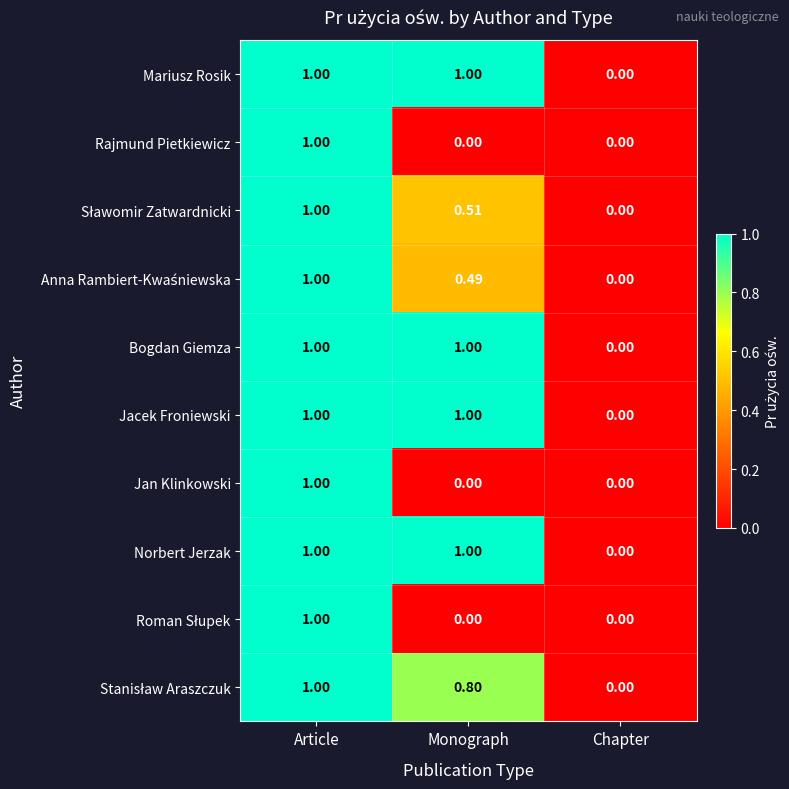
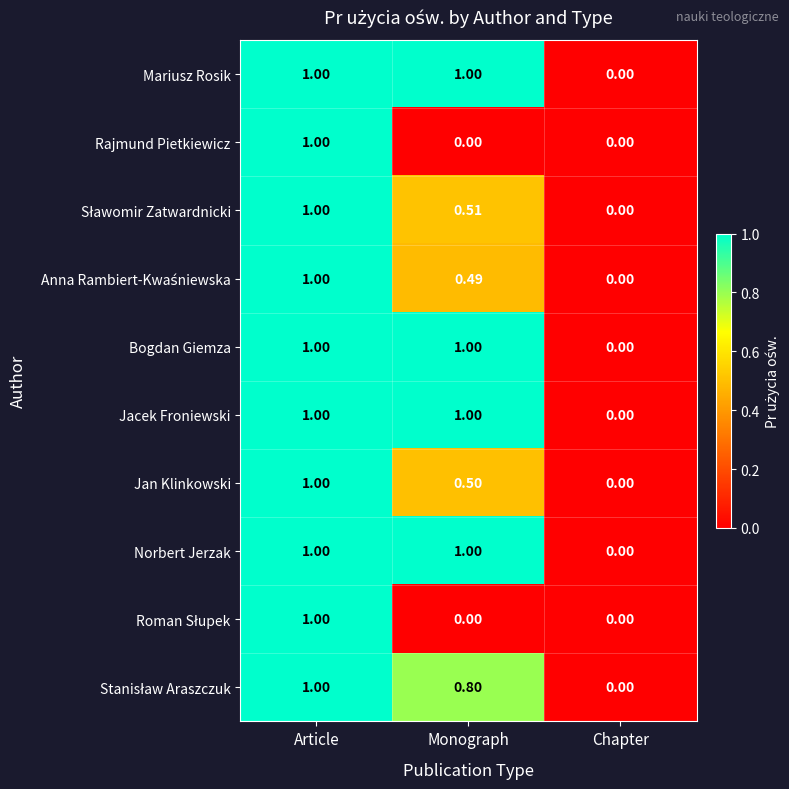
Jan Klinkowski, Monograph: 0.00 -> 0.50
